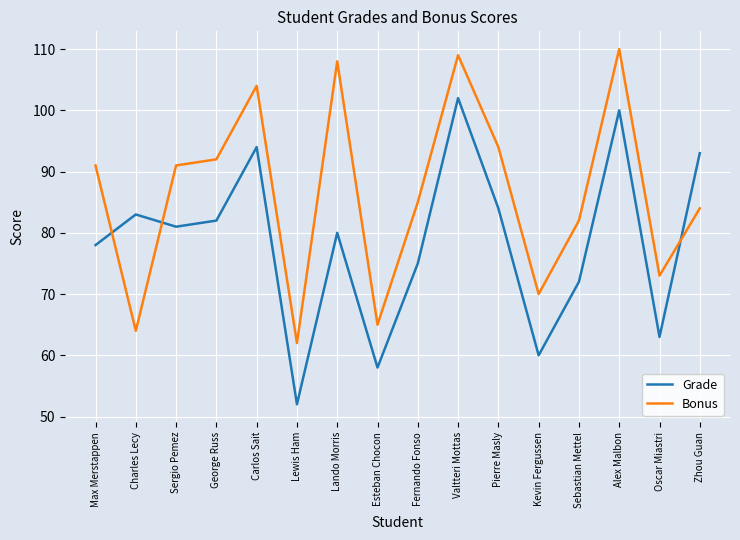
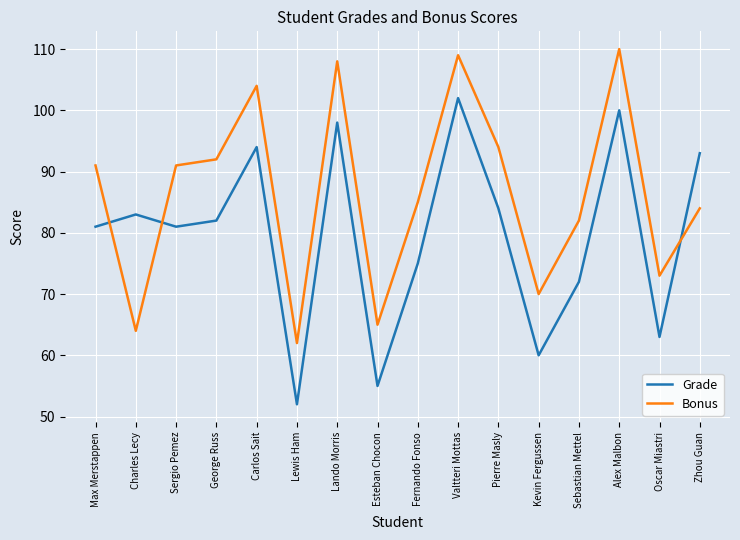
Grade, Max Merstappen: 78 -> 81
Grade, Lando Morris: 80 -> 98
Grade, Esteban Chocon: 58 -> 55
